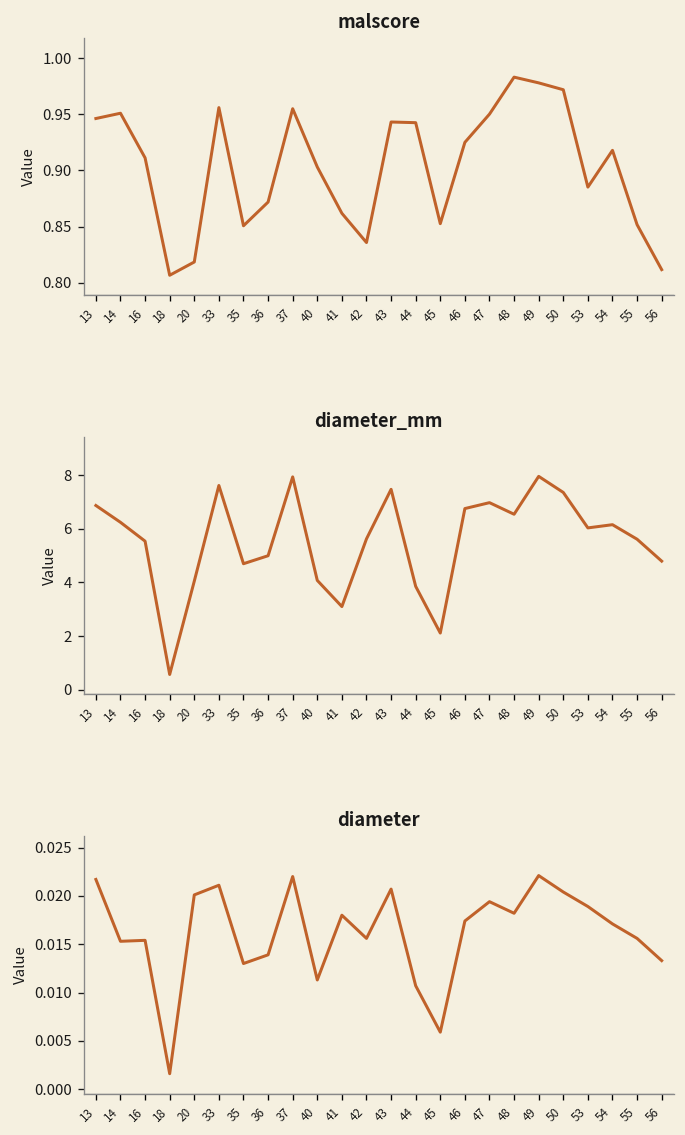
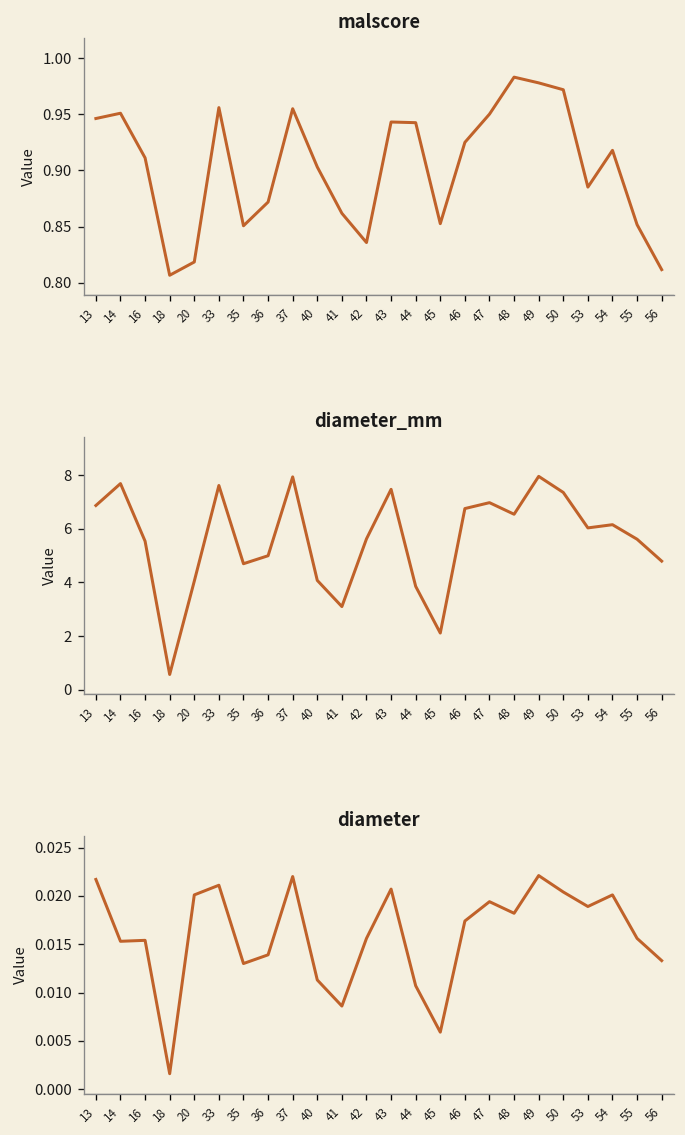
diameter_mm, 14: 6.2 -> 7.7
diameter, 41: 0.018 -> 0.009
diameter, 54: 0.017 -> 0.020
